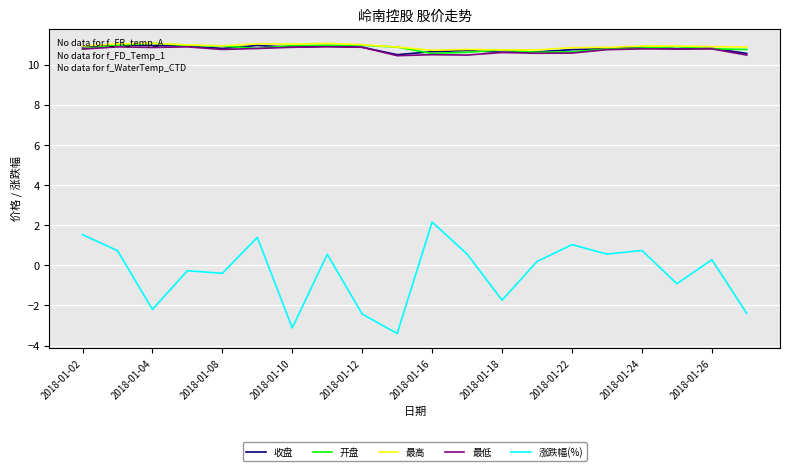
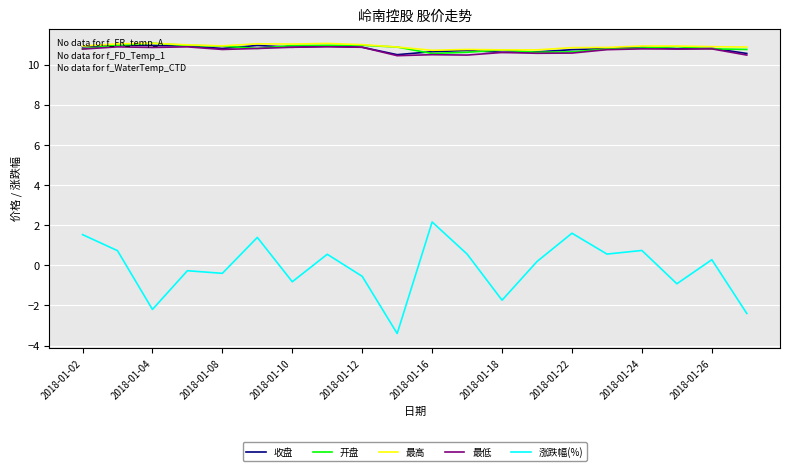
涨跌幅(%), 2018-01-10: -3.1 -> -0.8
涨跌幅(%), 2018-01-12: -2.4 -> -0.6
涨跌幅(%), 2018-01-22: 1.0 -> 1.6
